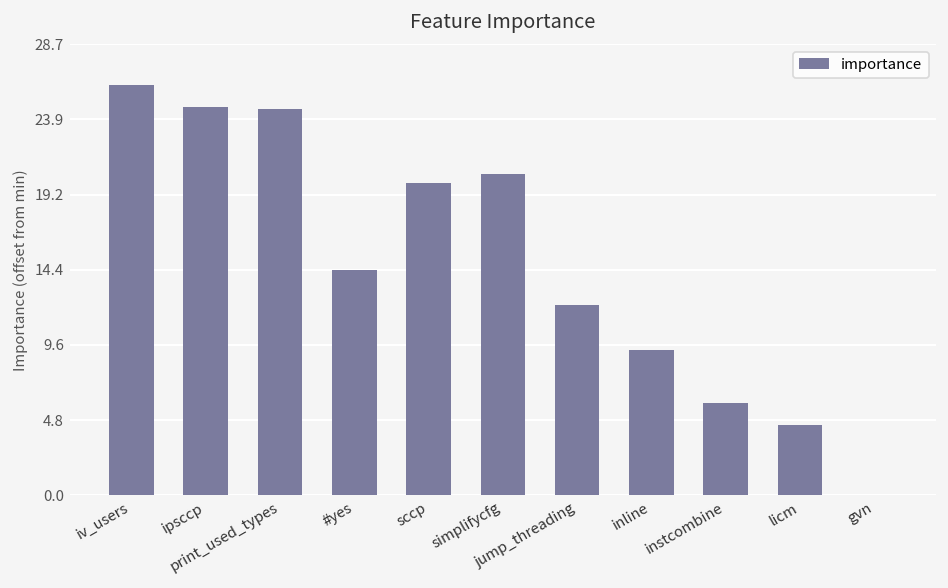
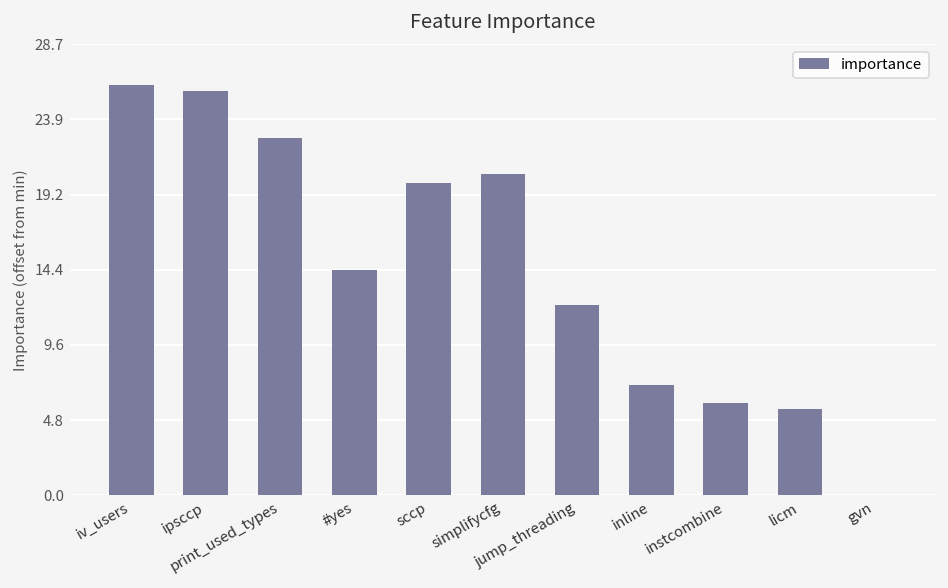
ipsccp: 24.8 -> 25.8
print_used_types: 24.6 -> 22.8
inline: 9.3 -> 7.0
licm: 4.5 -> 5.5
